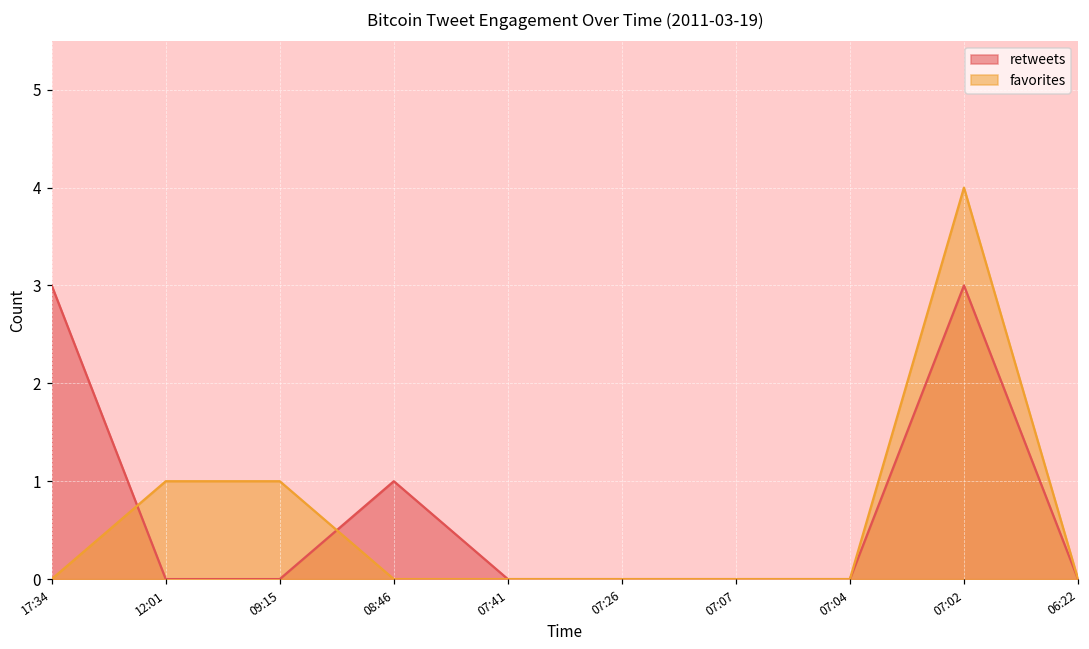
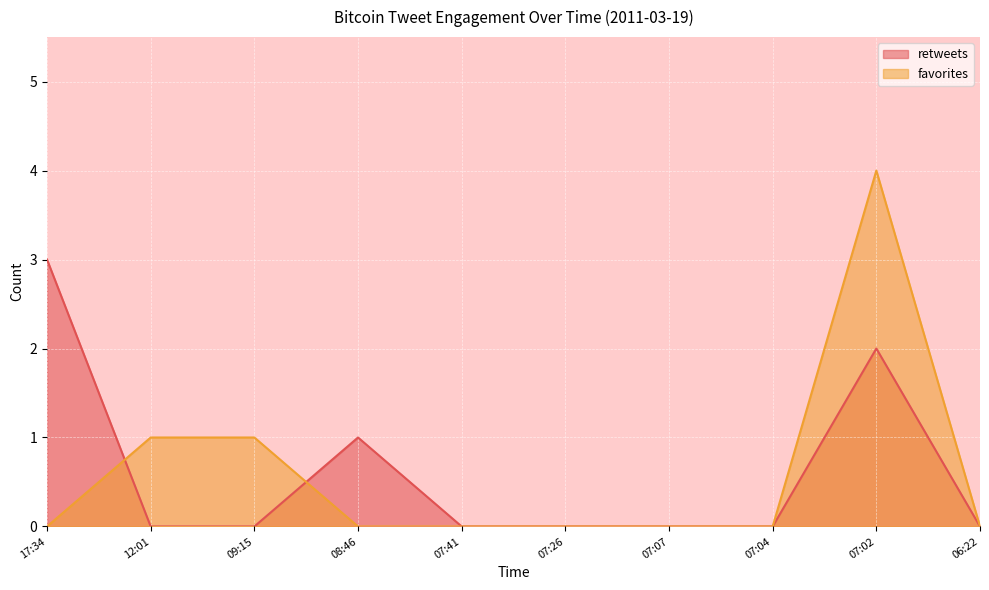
retweets, 07:02: 3 -> 2
